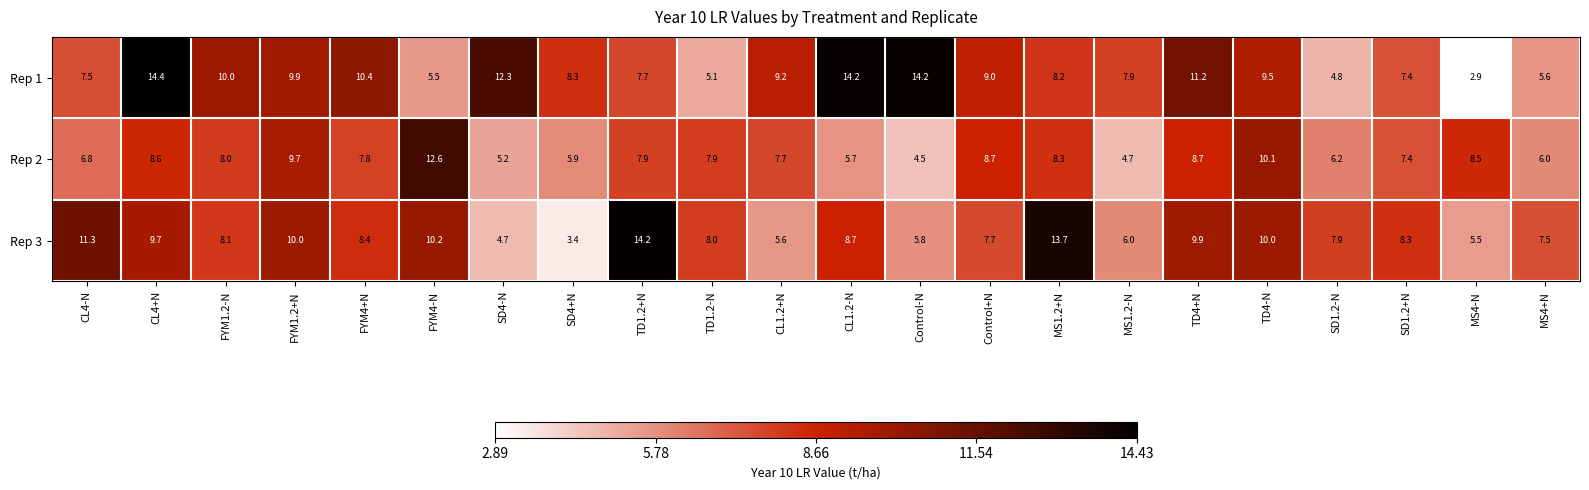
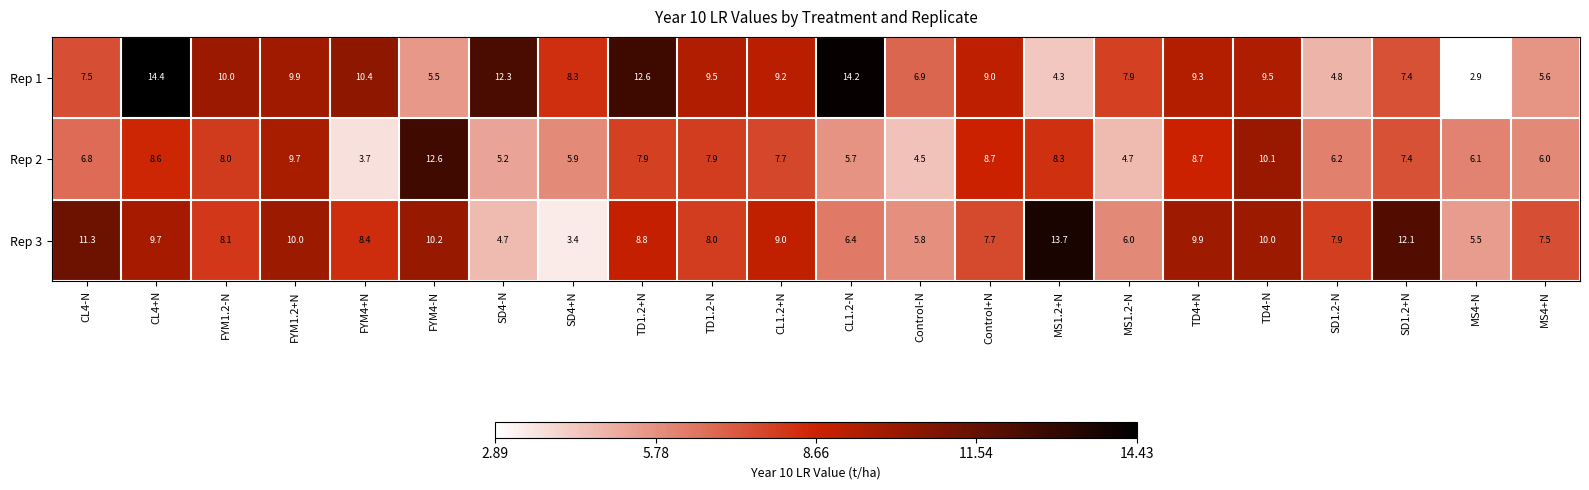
Rep 1, TD1.2+N: 7.7 -> 12.6
Rep 1, TD1.2-N: 5.1 -> 9.5
Rep 1, Control-N: 14.2 -> 6.9
Rep 1, MS1.2+N: 8.2 -> 4.3
Rep 1, TD4+N: 11.2 -> 9.3
Rep 2, FYM4+N: 7.8 -> 3.7
Rep 2, MS4-N: 8.5 -> 6.1
Rep 3, TD1.2+N: 14.2 -> 8.8
Rep 3, CL1.2+N: 5.6 -> 9.0
Rep 3, CL1.2-N: 8.7 -> 6.4
Rep 3, SD1.2+N: 8.3 -> 12.1
